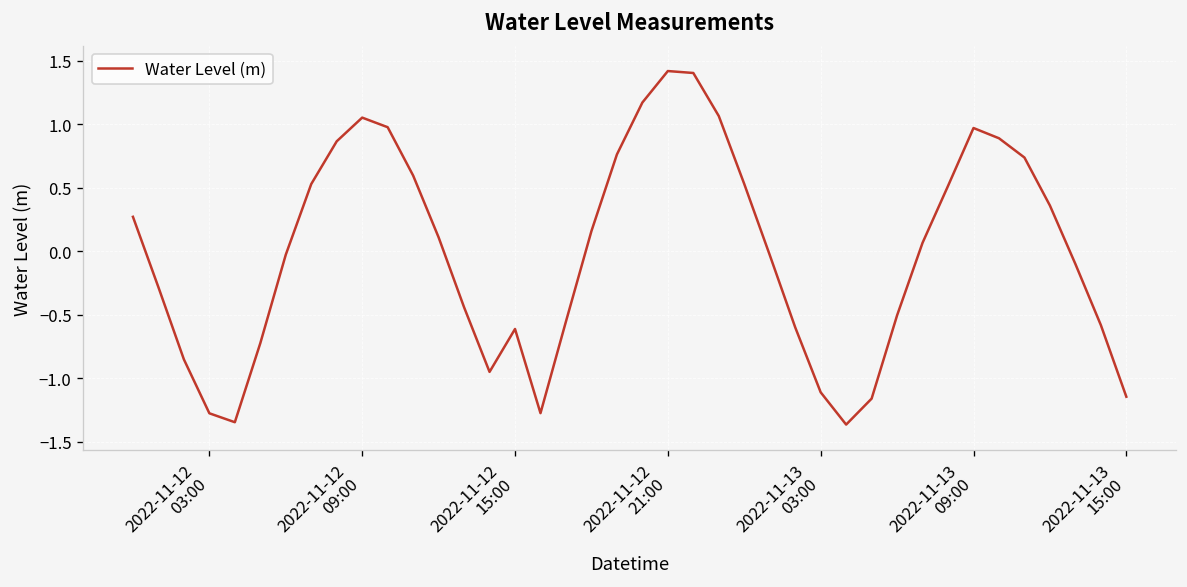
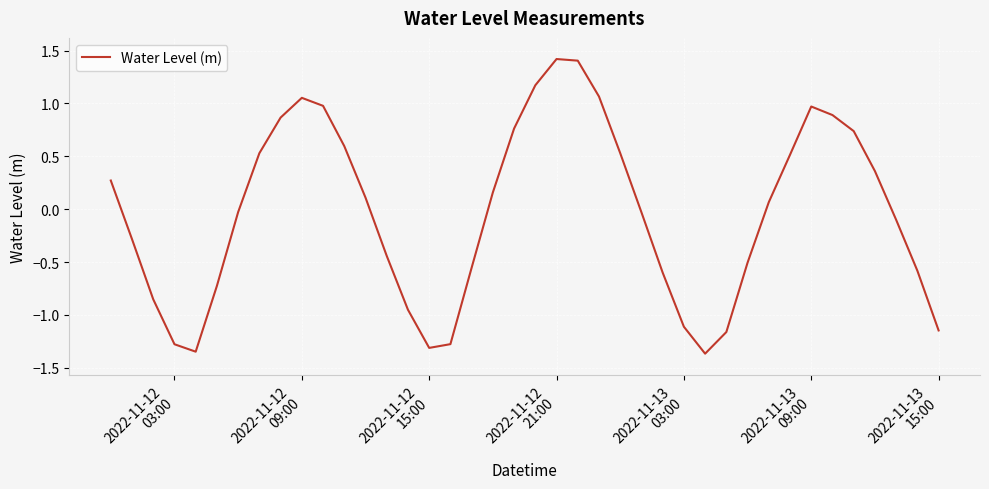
2022-11-12 15:00: -0.61 -> -1.31
